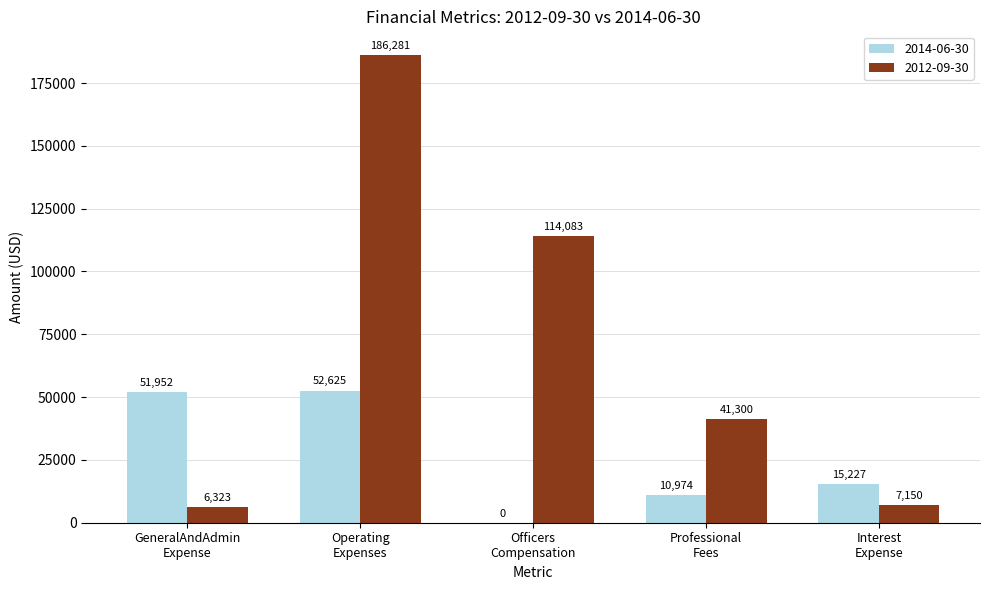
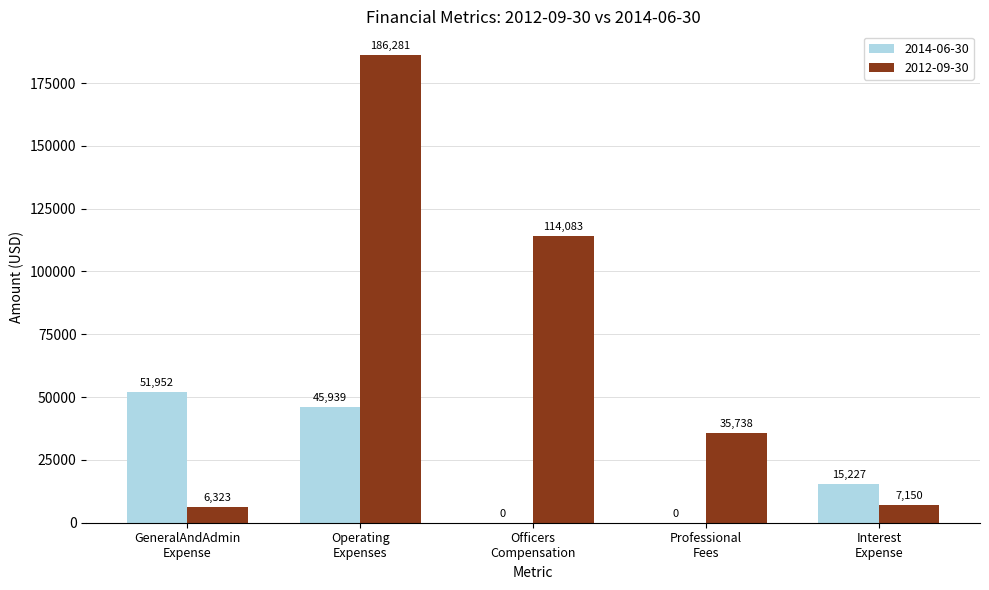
2014-06-30, Operating Expenses: 52,625 -> 45,939
2014-06-30, Professional Fees: 10,974 -> 0
2012-09-30, Professional Fees: 41,300 -> 35,738
